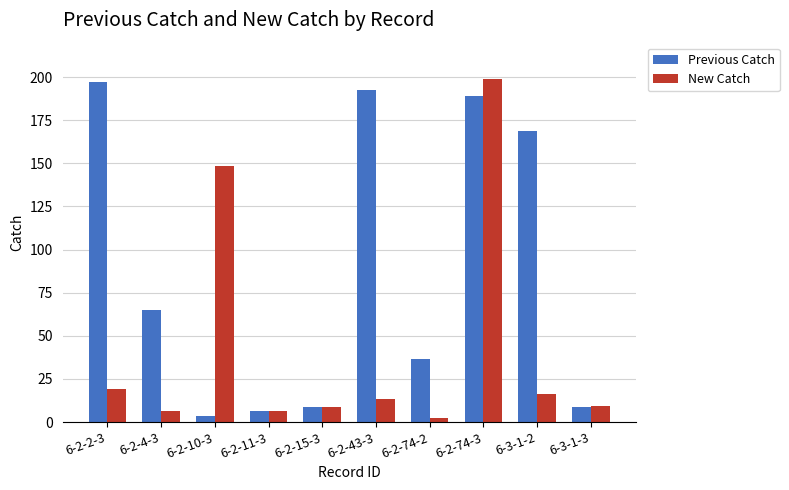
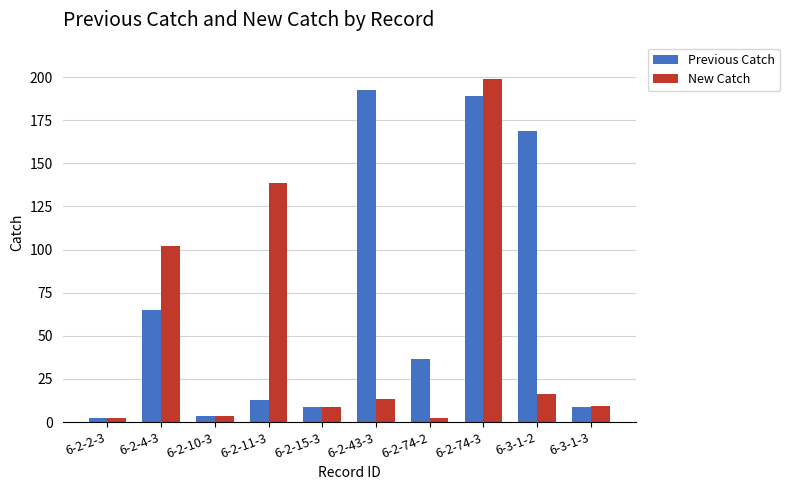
Previous Catch, 6-2-2-3: 197 -> 2
New Catch, 6-2-2-3: 19 -> 3
New Catch, 6-2-4-3: 6 -> 102
New Catch, 6-2-10-3: 148 -> 4
Previous Catch, 6-2-11-3: 6 -> 13
New Catch, 6-2-11-3: 6 -> 139
